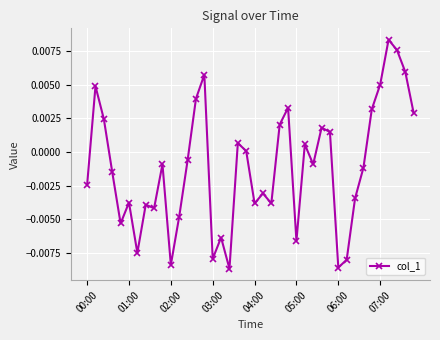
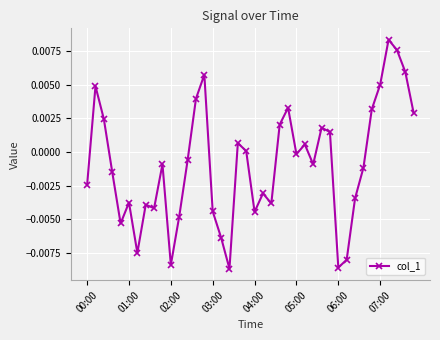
03:00: -0.0080 -> -0.0044
04:00: -0.0038 -> -0.0045
05:00: -0.0066 -> -0.0002
